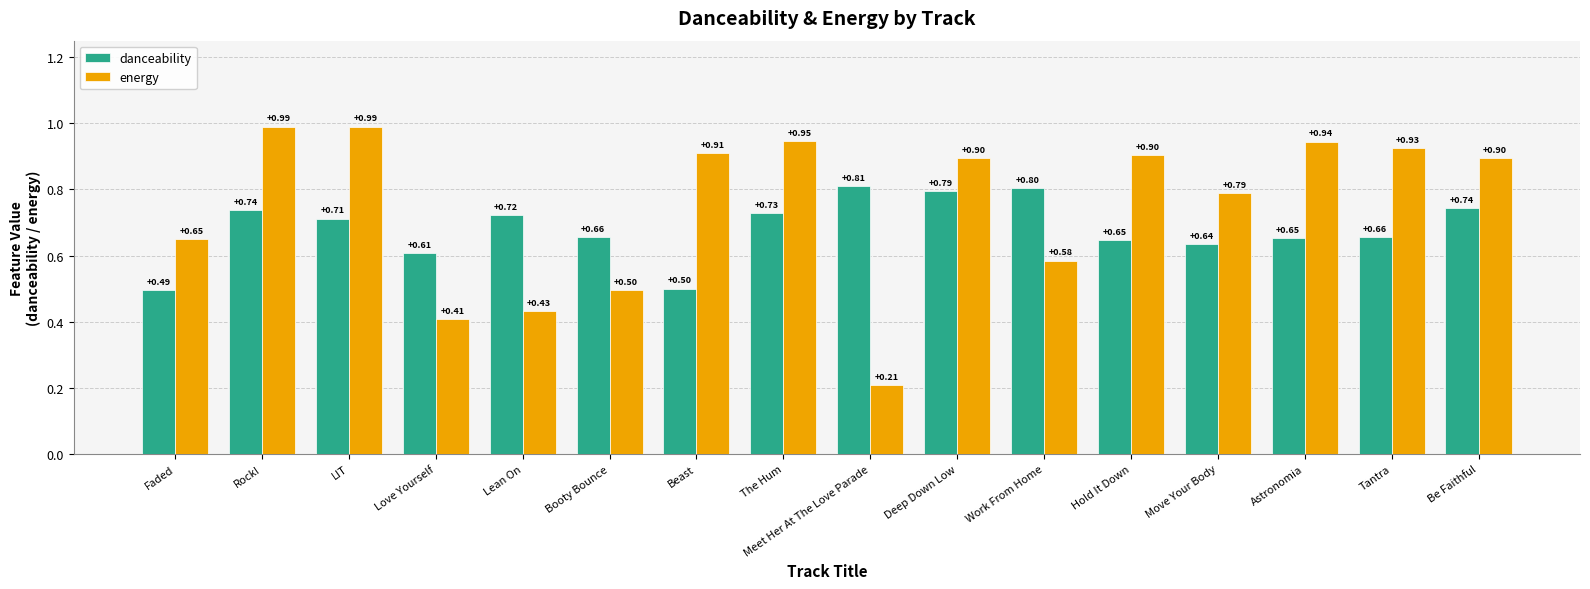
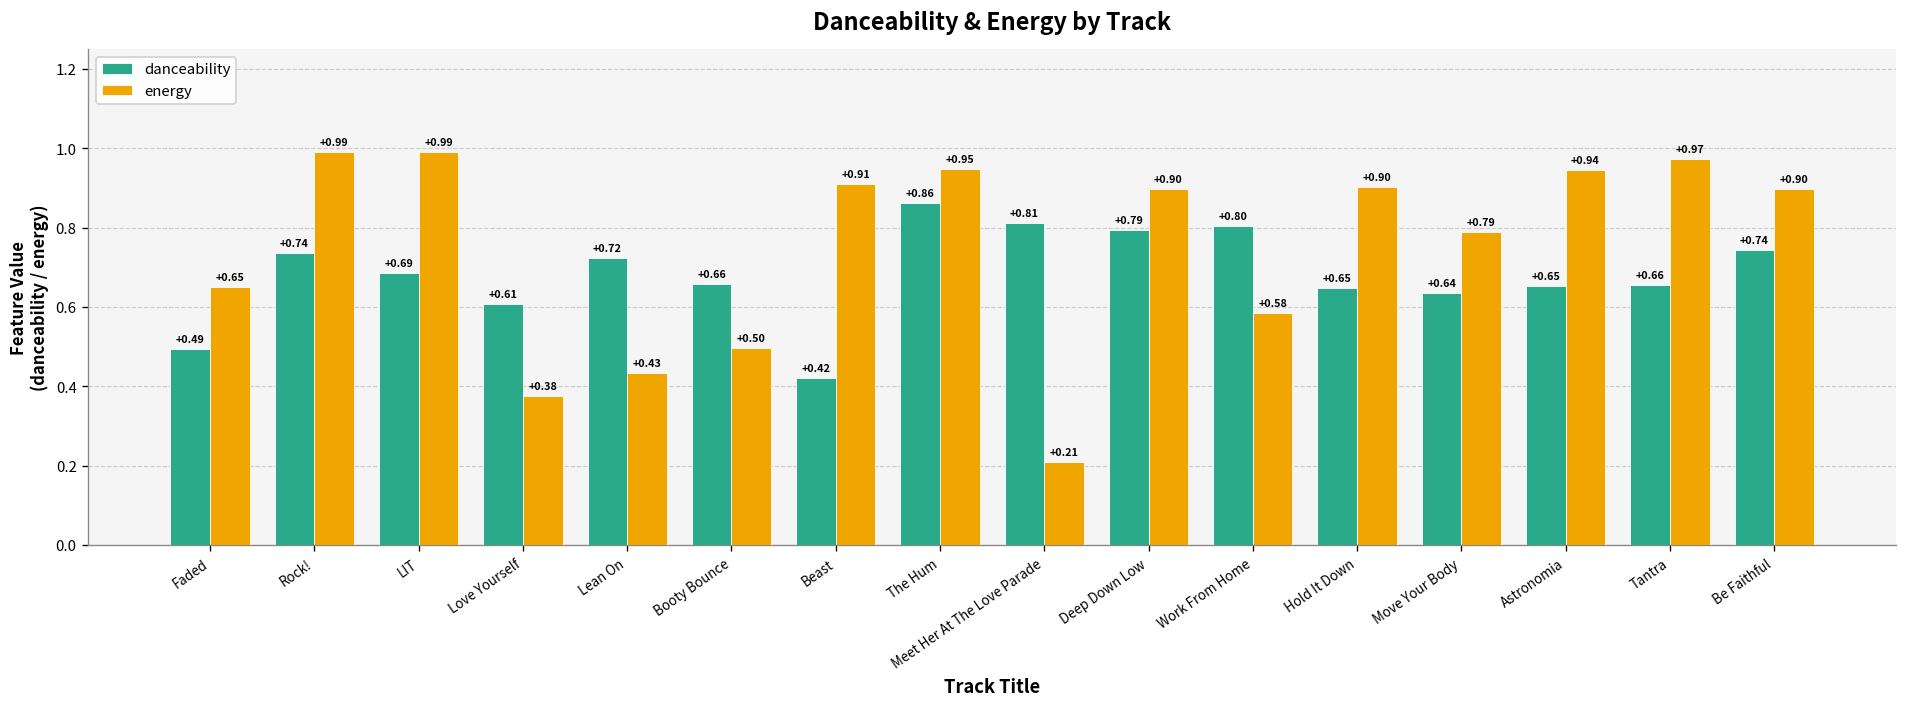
danceability, LIT: +0.71 -> +0.69
energy, Love Yourself: +0.41 -> +0.38
danceability, Beast: +0.50 -> +0.42
danceability, The Hum: +0.73 -> +0.86
energy, Tantra: +0.93 -> +0.97
